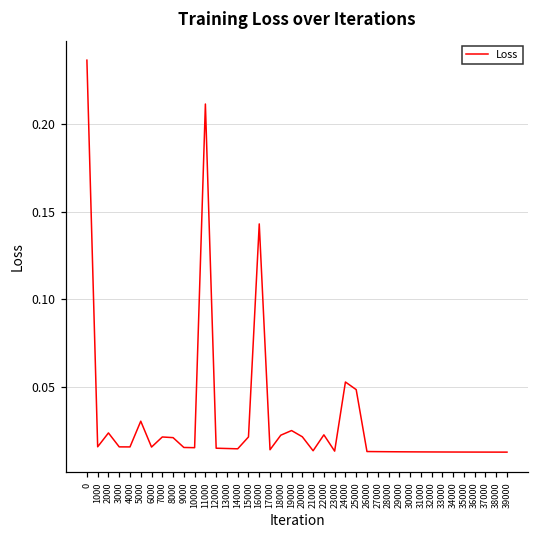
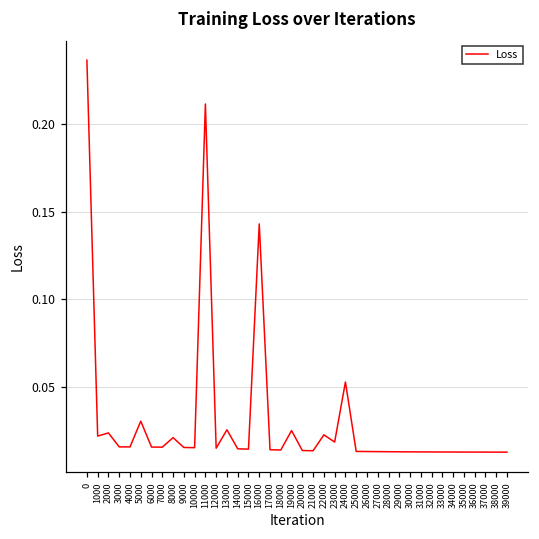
1000: 0.016 -> 0.022
7000: 0.022 -> 0.016
13000: 0.015 -> 0.026
15000: 0.022 -> 0.015
18000: 0.023 -> 0.014
20000: 0.022 -> 0.014
23000: 0.014 -> 0.019
25000: 0.049 -> 0.013
